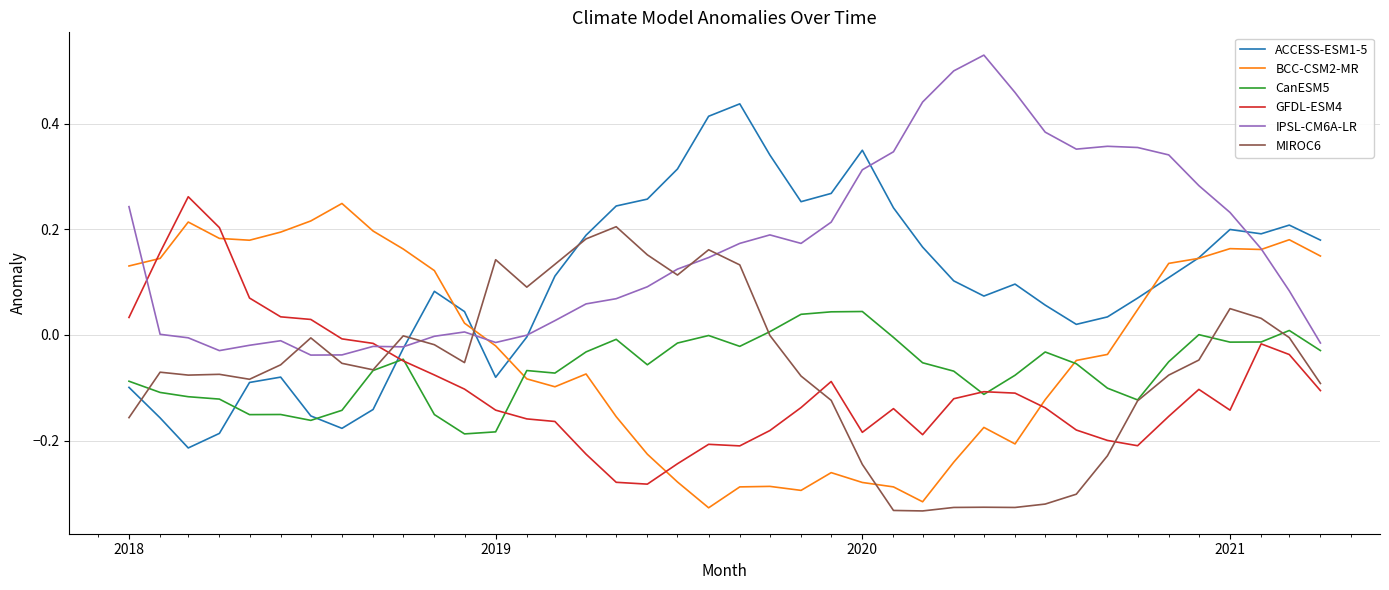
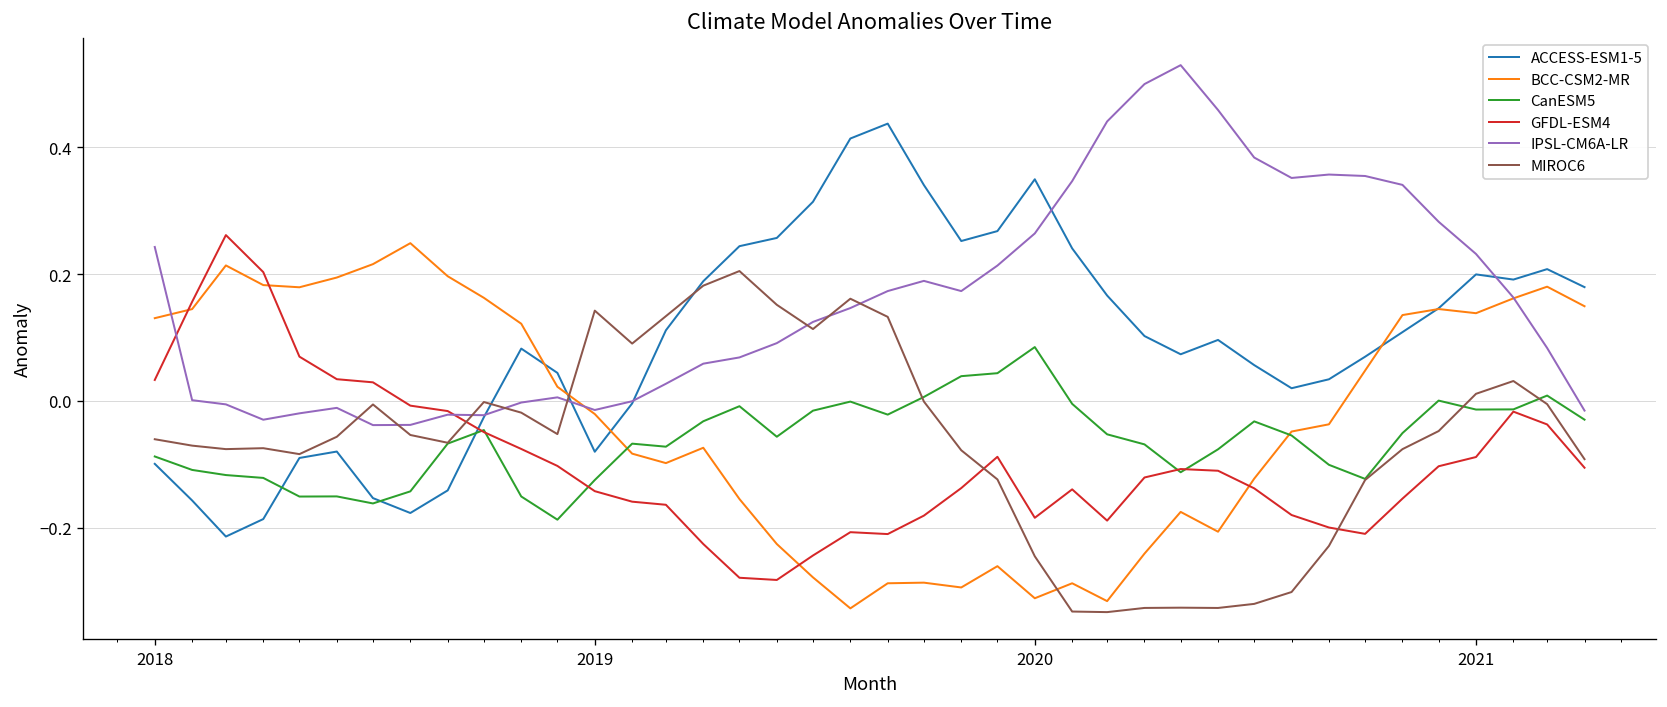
MIROC6, 2018: -0.16 -> -0.06
CanESM5, 2019: -0.18 -> -0.12
BCC-CSM2-MR, 2020: -0.28 -> -0.31
CanESM5, 2020: 0.04 -> 0.08
IPSL-CM6A-LR, 2020: 0.31 -> 0.26
BCC-CSM2-MR, 2021: 0.16 -> 0.14
GFDL-ESM4, 2021: -0.14 -> -0.09
MIROC6, 2021: 0.05 -> 0.01
